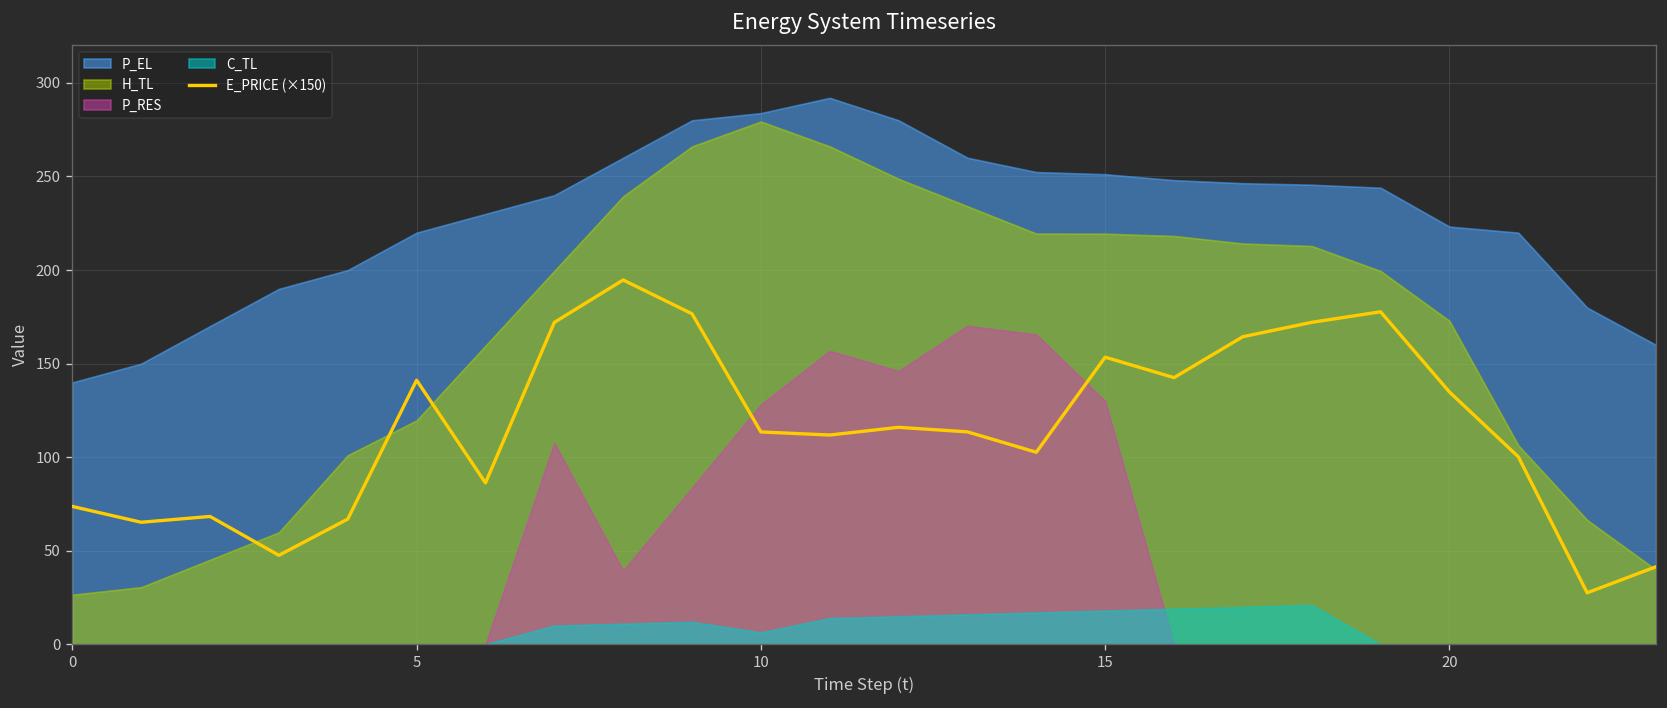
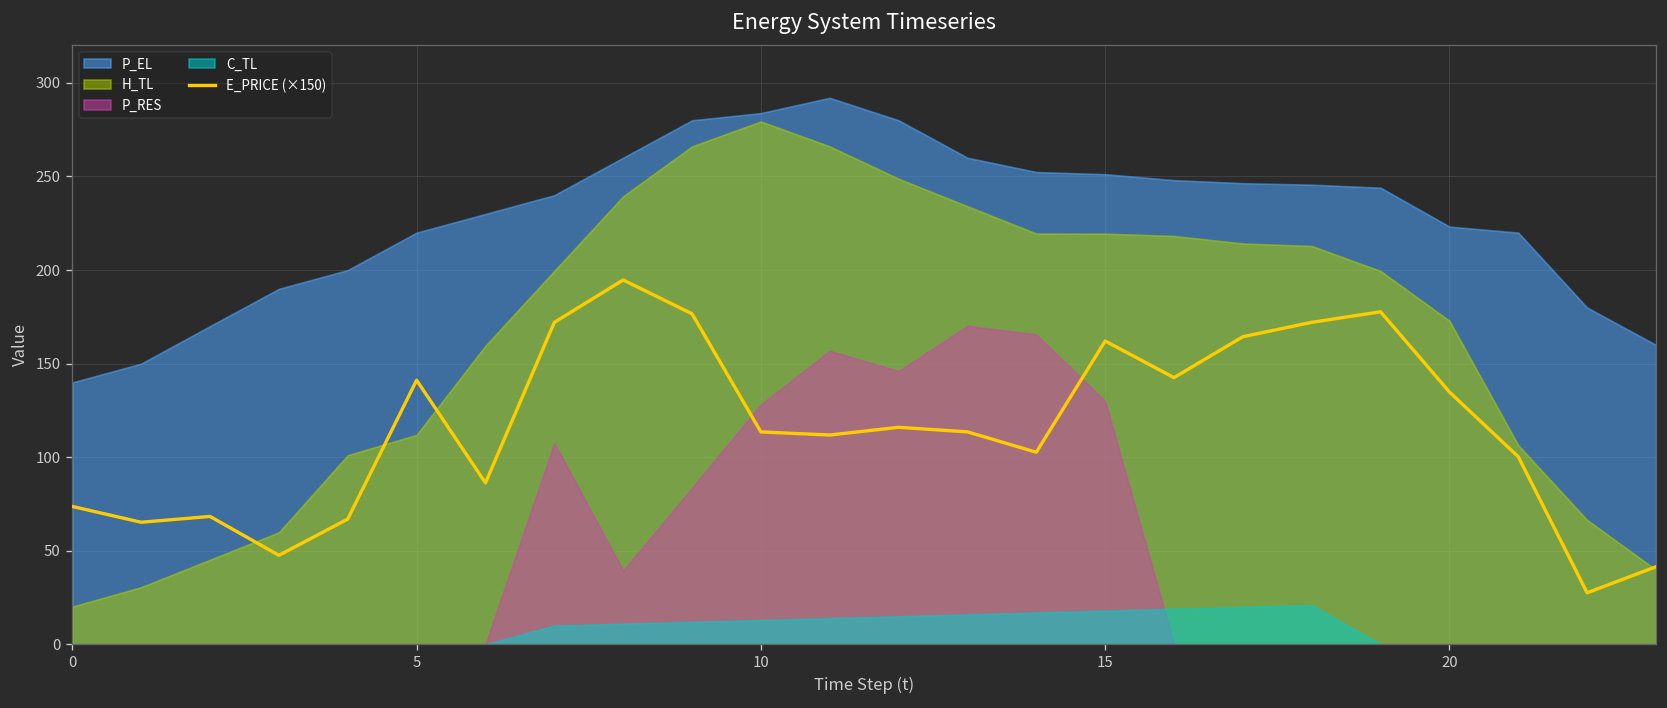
H_TL, 0: 27 -> 20
H_TL, 5: 120 -> 112
C_TL, 10: 6 -> 13
E_PRICE (×150), 15: 153 -> 162
